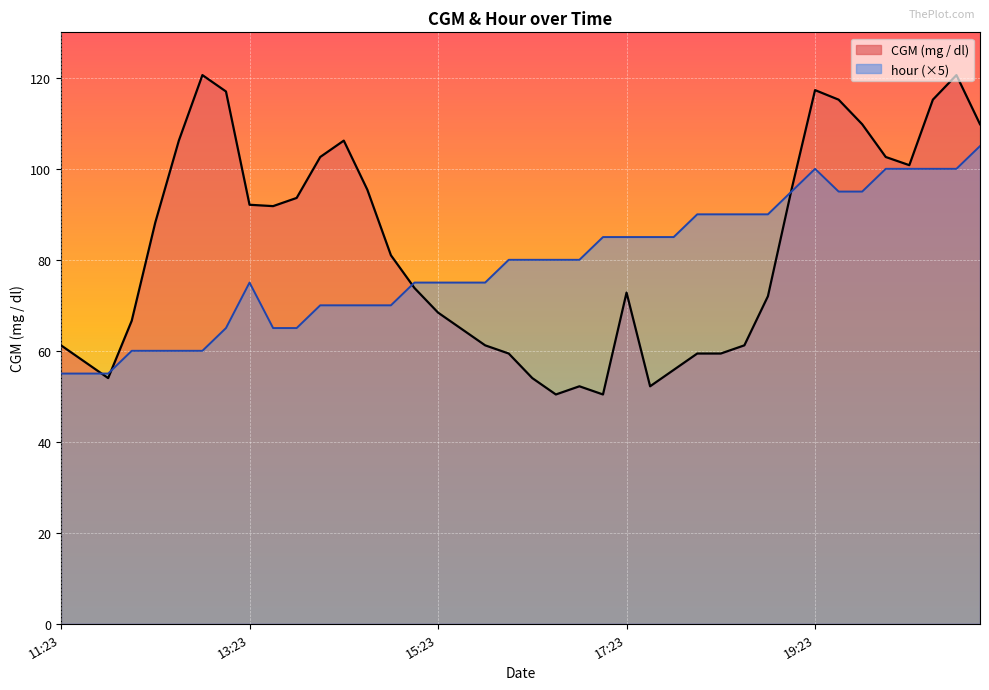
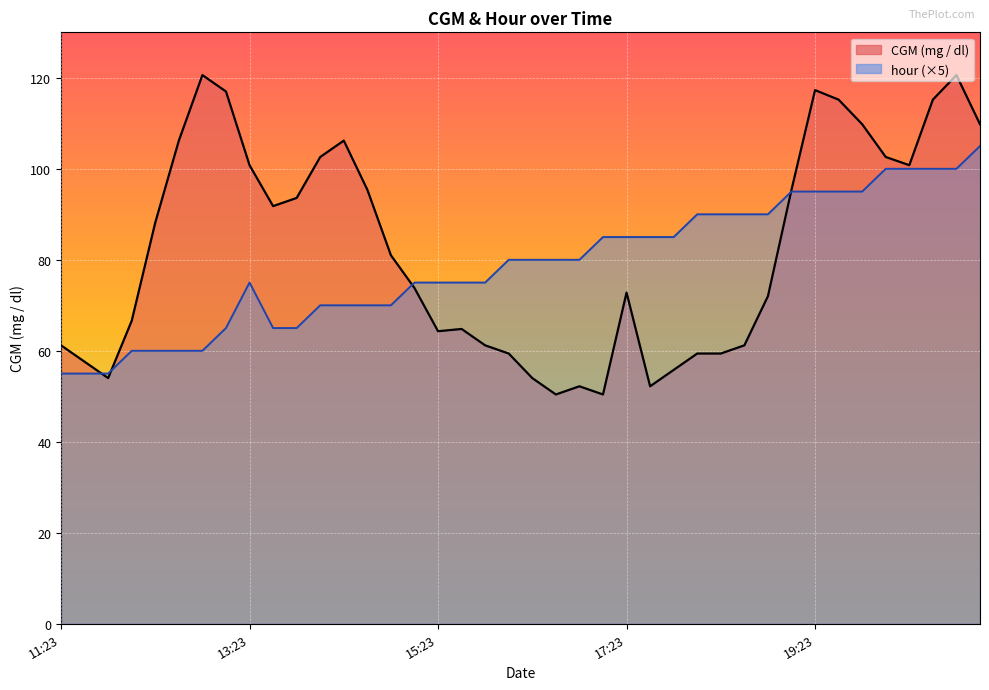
CGM (mg / dl), 13:23: 92 -> 101
CGM (mg / dl), 15:23: 68 -> 64
hour (×5), 19:23: 100 -> 95
